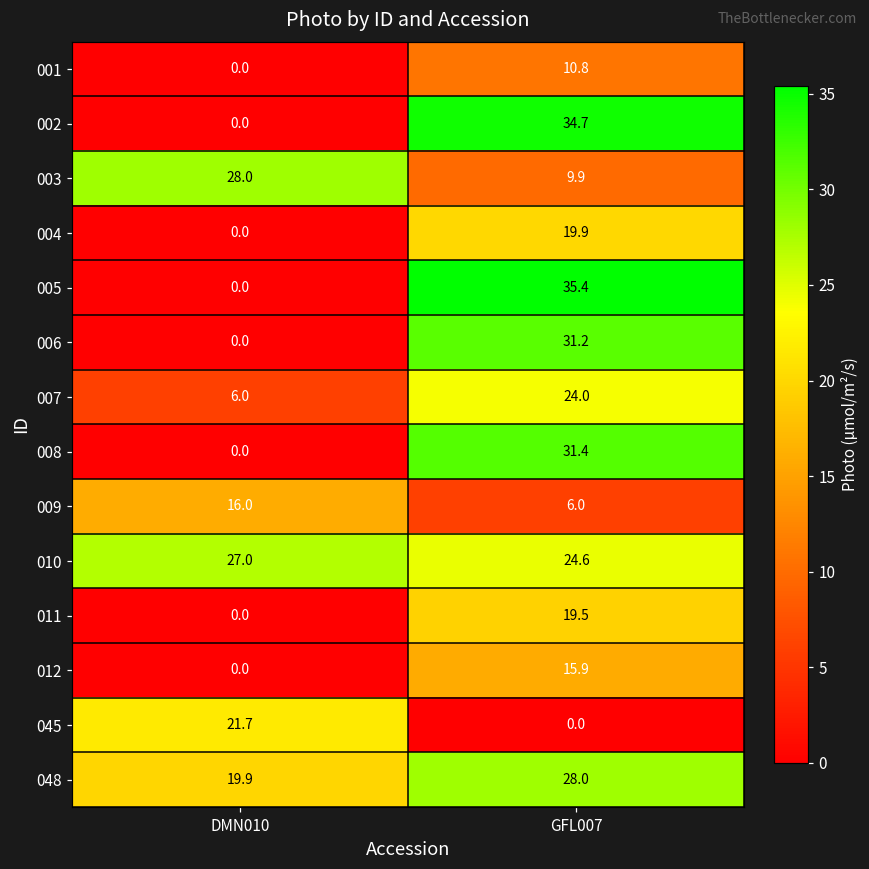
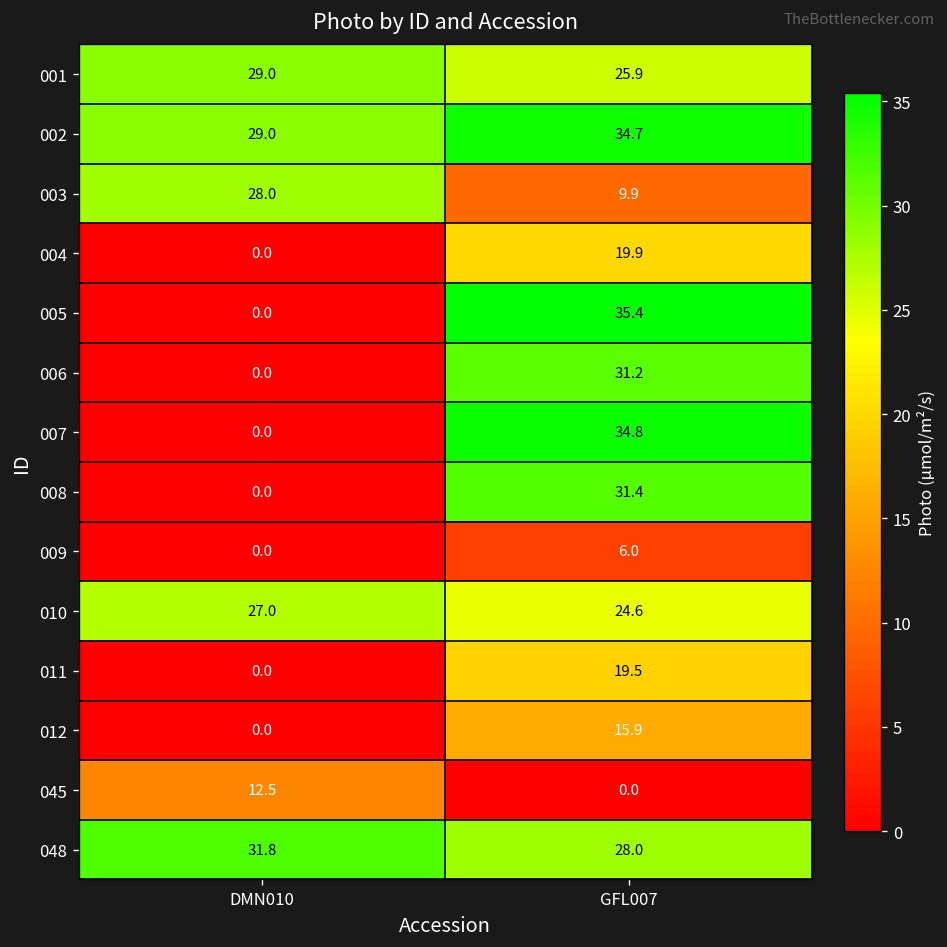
001, DMN010: 0.0 -> 29.0
001, GFL007: 10.8 -> 25.9
002, DMN010: 0.0 -> 29.0
007, DMN010: 6.0 -> 0.0
007, GFL007: 24.0 -> 34.8
009, DMN010: 16.0 -> 0.0
045, DMN010: 21.7 -> 12.5
048, DMN010: 19.9 -> 31.8
